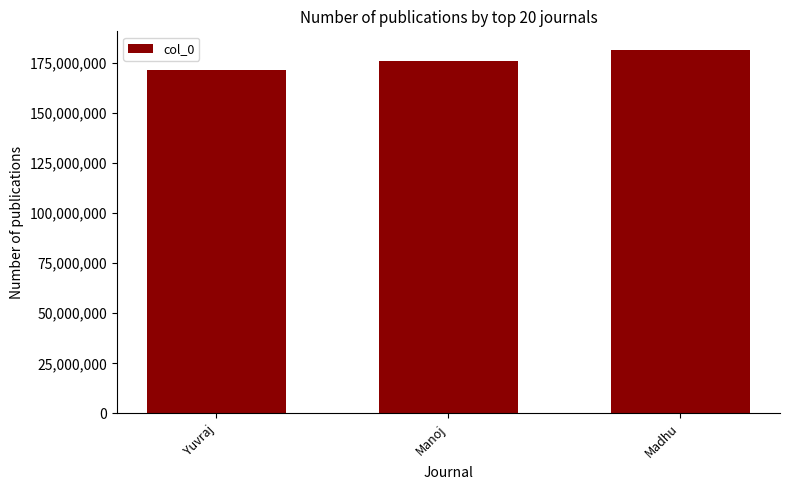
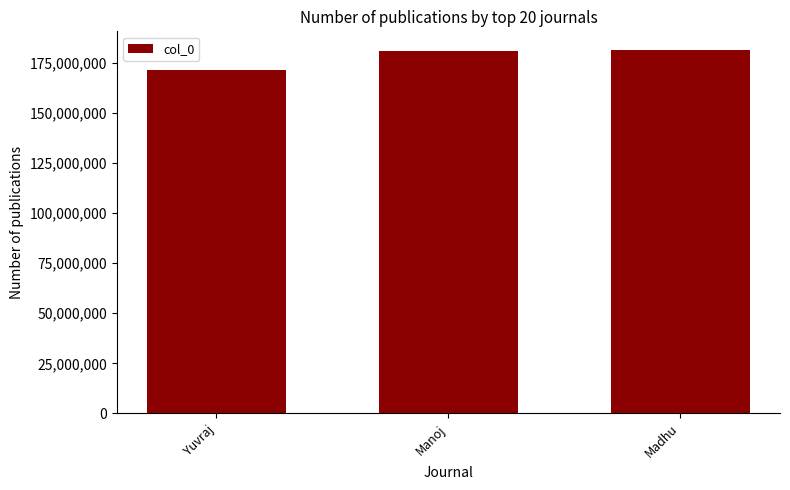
Manoj: 176,000,000 -> 181,000,000
